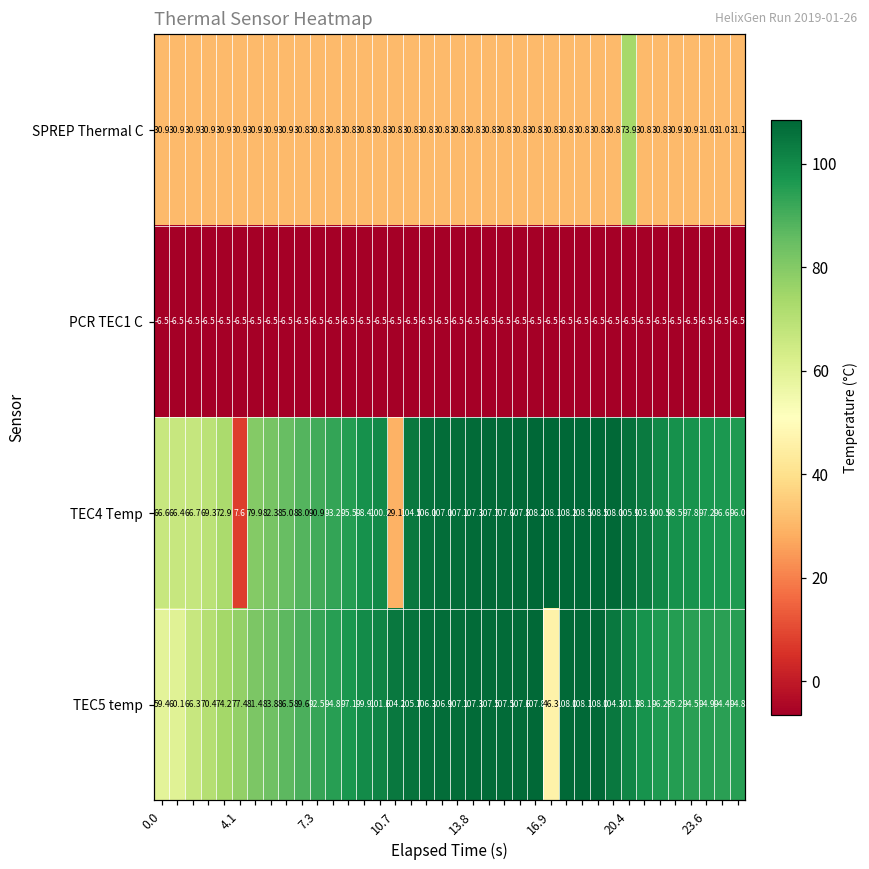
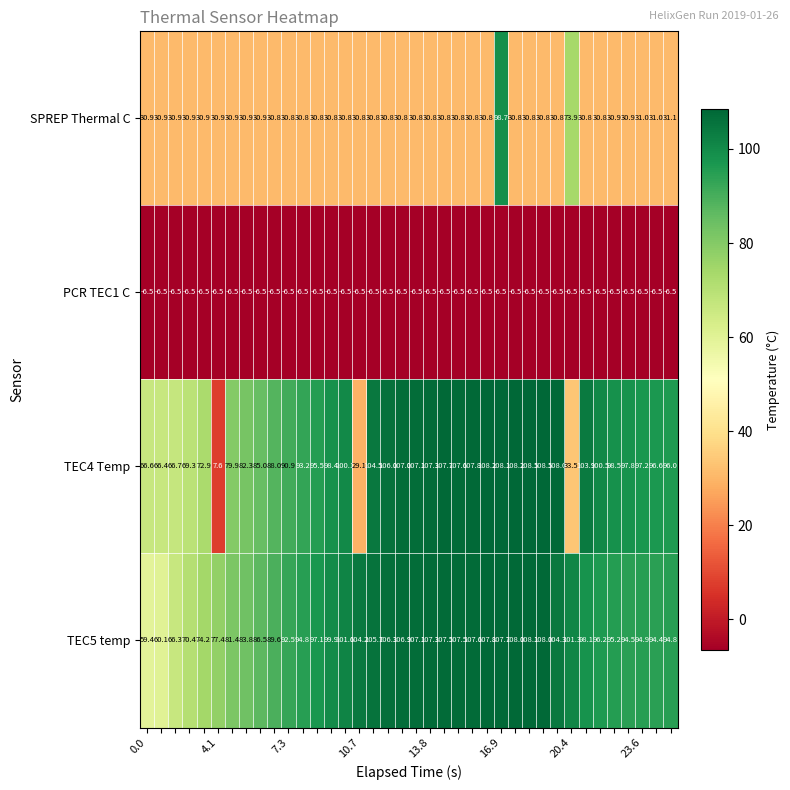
SPREP Thermal C, 16.9: 30.8 -> 98.7
TEC4 Temp, 20.4: 105.9 -> 33.5
TEC5 temp, 16.9: 46.3 -> 107.7
